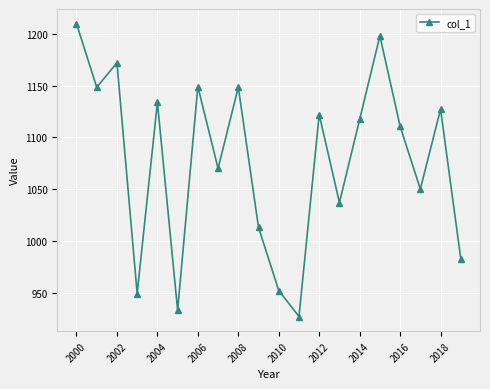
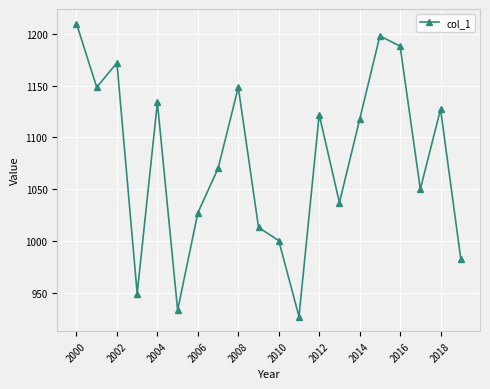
2006: 1149 -> 1027
2010: 952 -> 1001
2016: 1111 -> 1188
